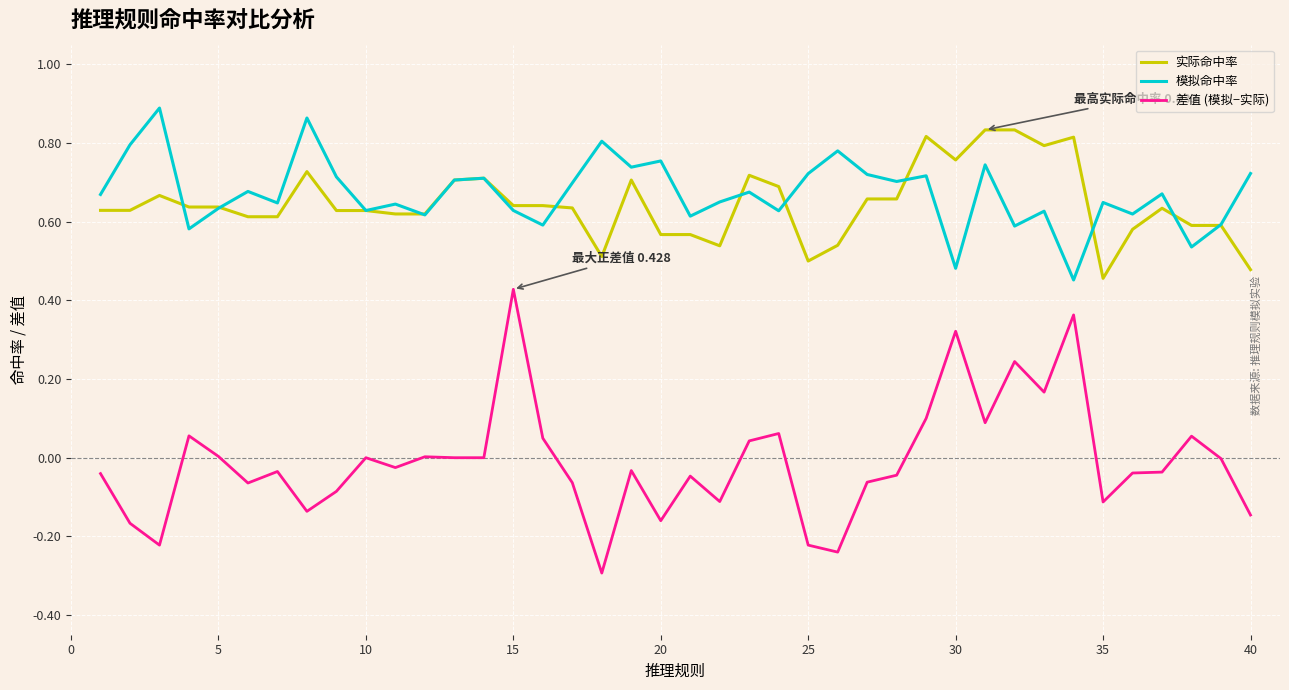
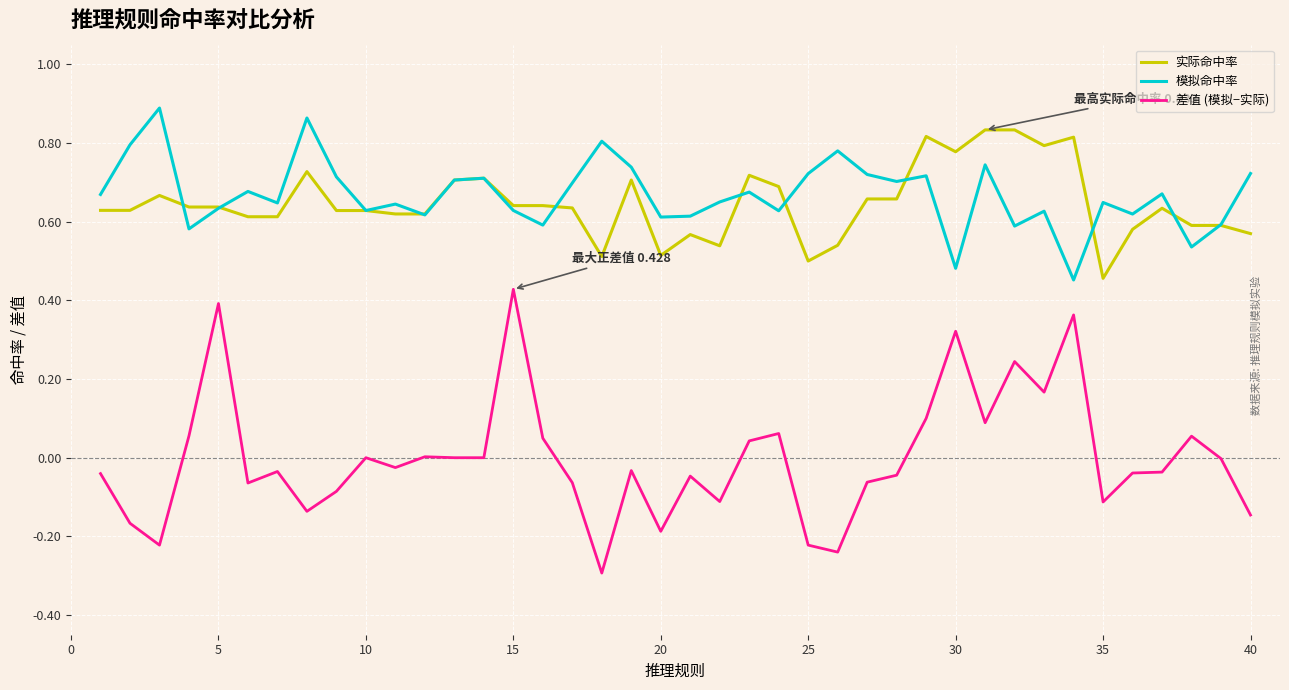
差值 (模拟−实际), 5: 0.00 -> 0.39
实际命中率, 20: 0.57 -> 0.51
模拟命中率, 20: 0.75 -> 0.61
差值 (模拟−实际), 20: -0.16 -> -0.19
实际命中率, 30: 0.76 -> 0.78
实际命中率, 40: 0.48 -> 0.57
